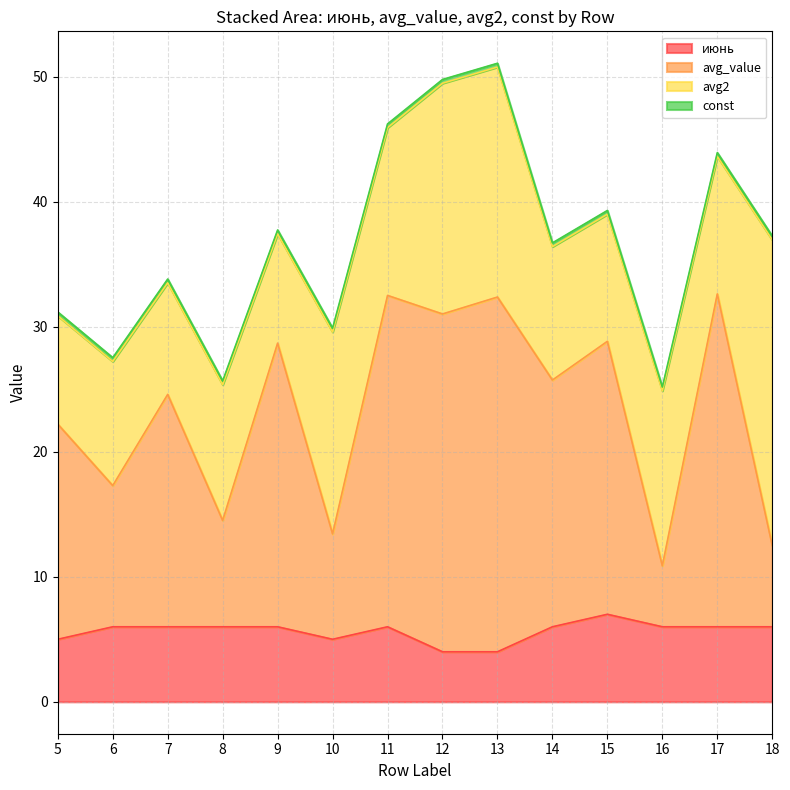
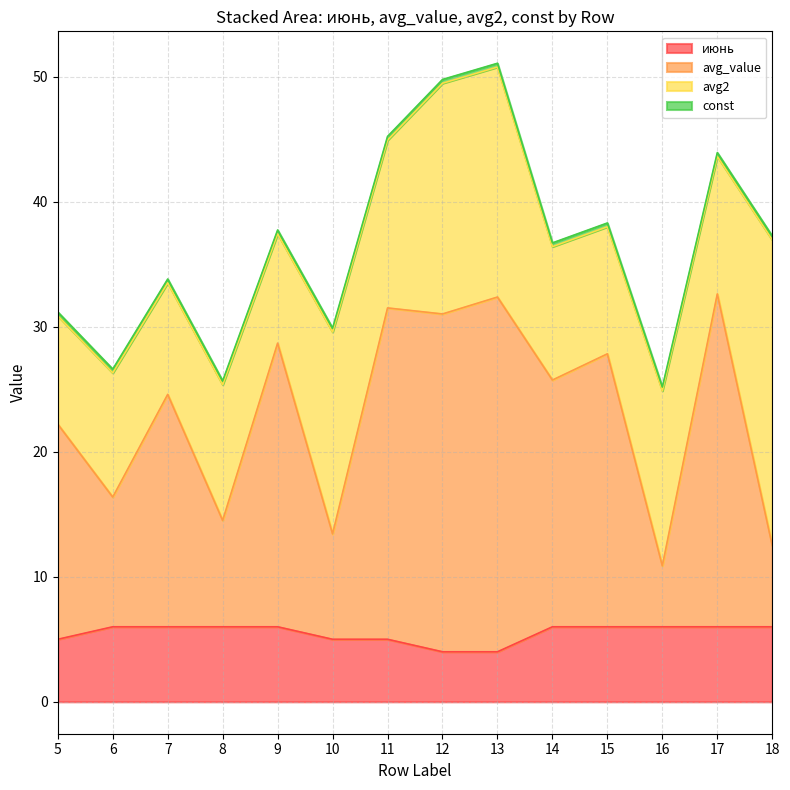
avg_value, 6: 11.3 -> 10.4
июнь, 11: 6 -> 5
июнь, 15: 7 -> 6
